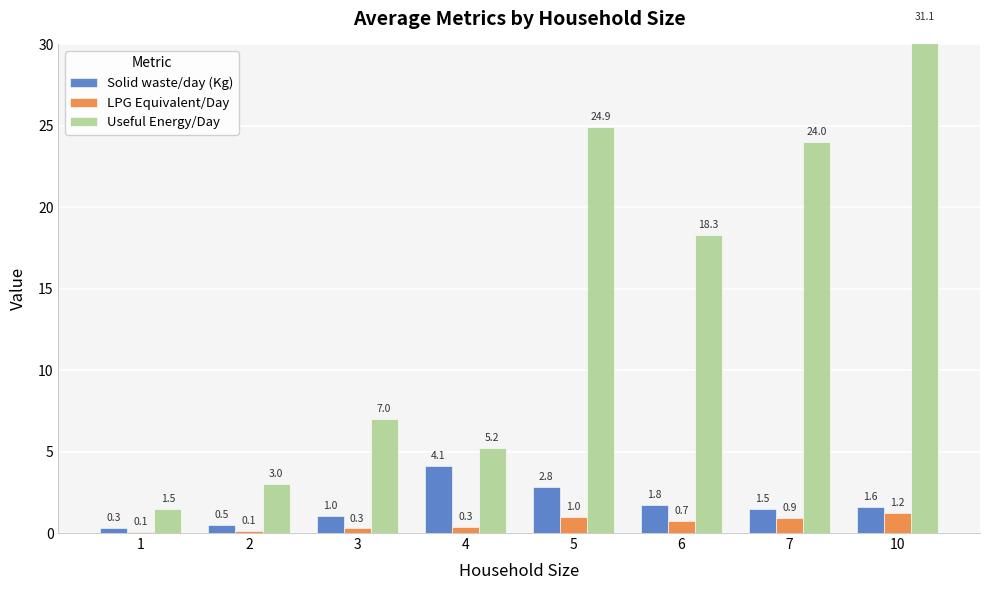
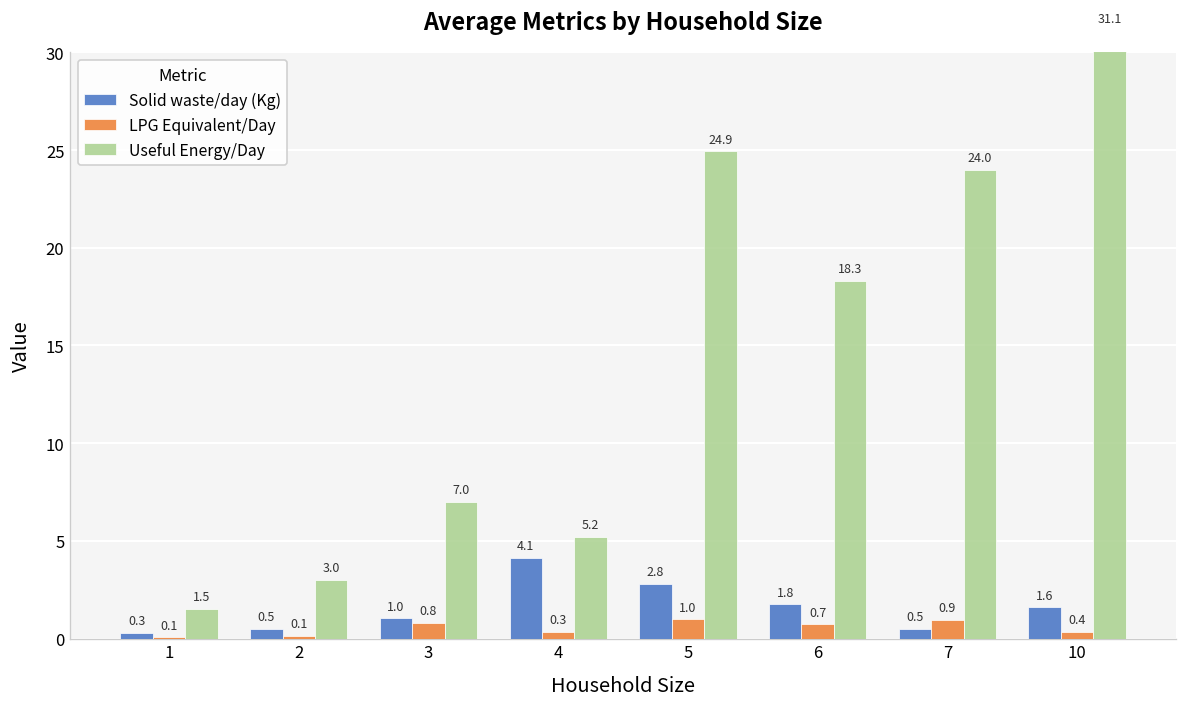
LPG Equivalent/Day, 3: 0.3 -> 0.8
Solid waste/day (Kg), 7: 1.5 -> 0.5
LPG Equivalent/Day, 10: 1.2 -> 0.4
